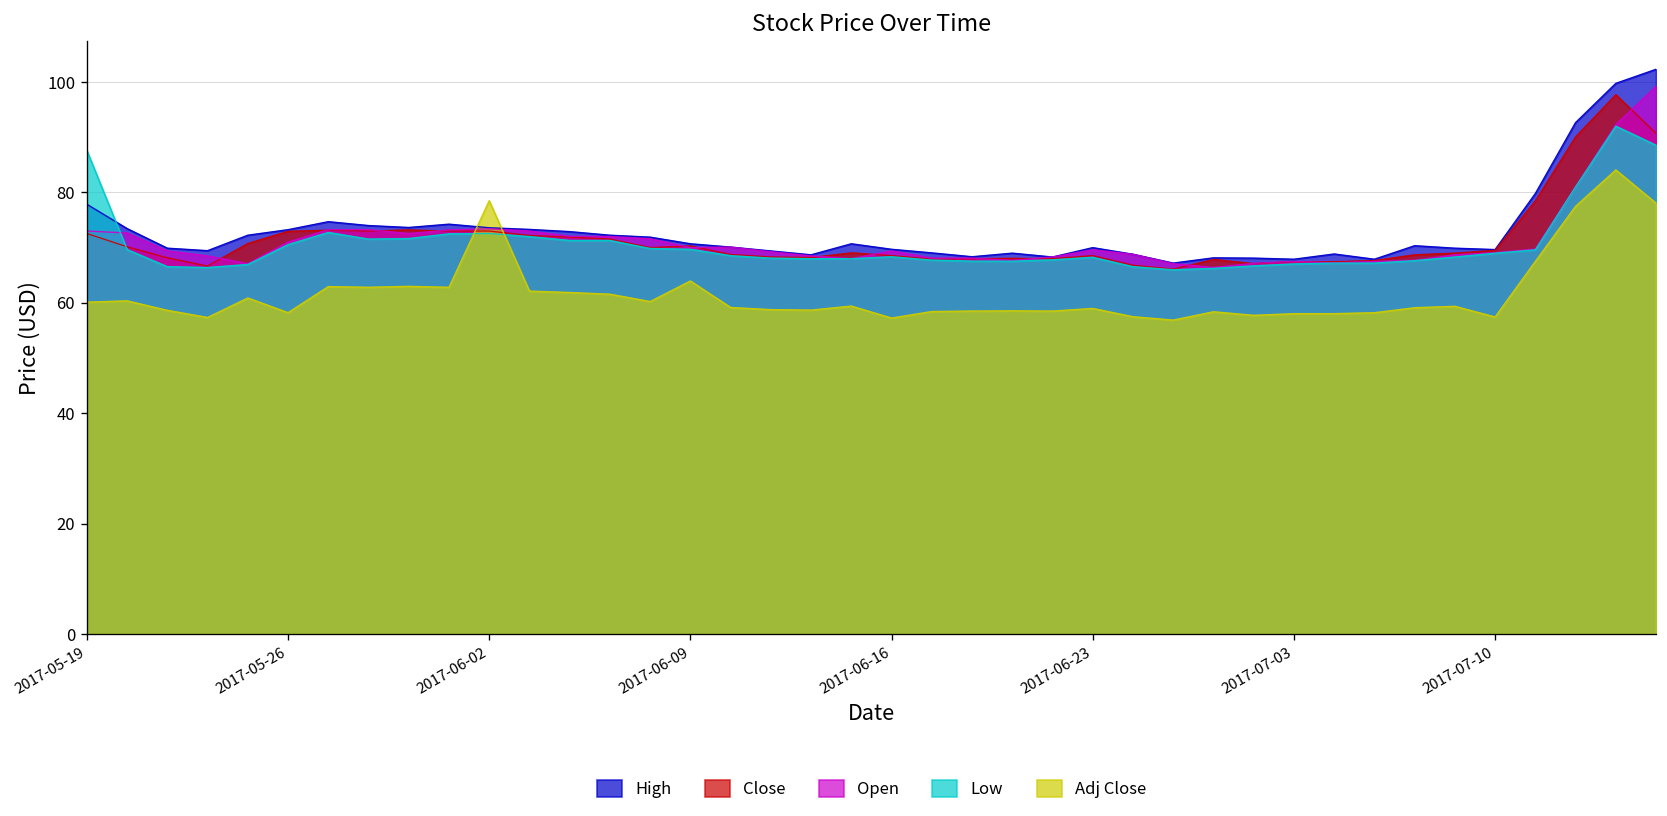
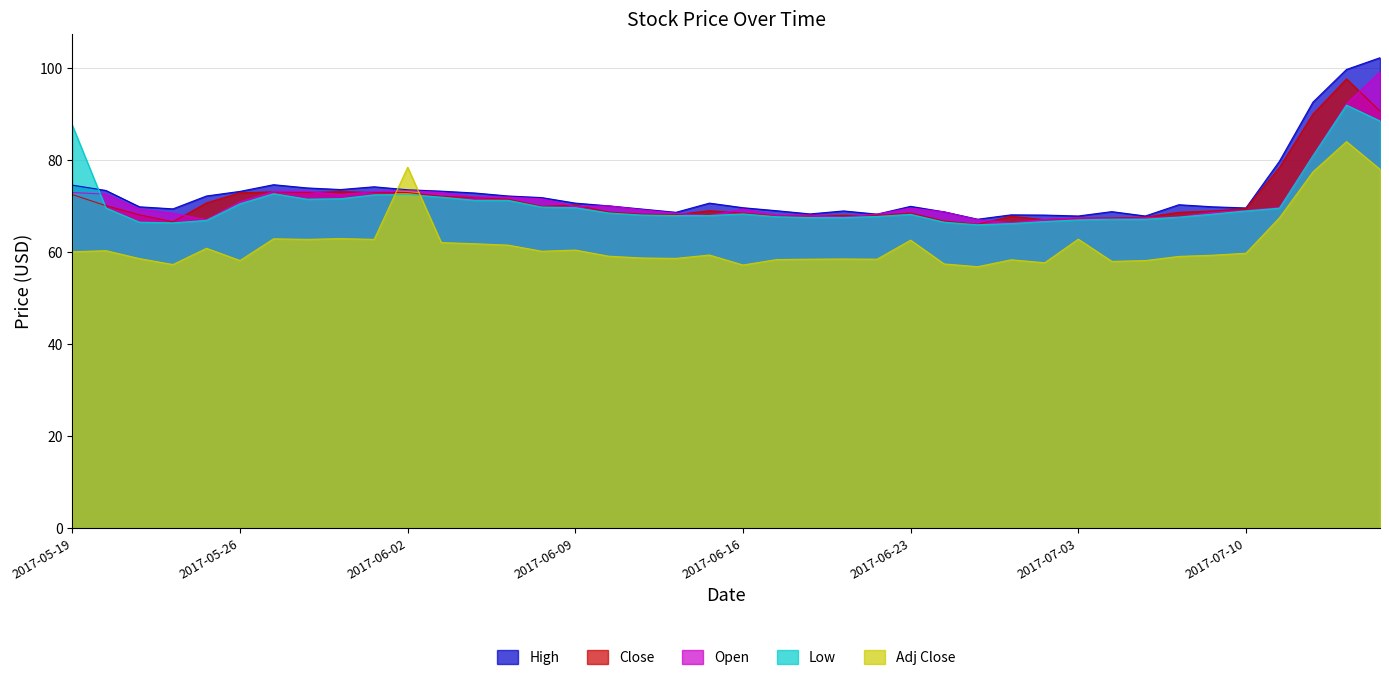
High, 2017-05-19: 78 -> 75
Adj Close, 2017-06-09: 64 -> 60
Adj Close, 2017-06-23: 59 -> 63
Adj Close, 2017-07-03: 58 -> 63
Adj Close, 2017-07-10: 57 -> 60
